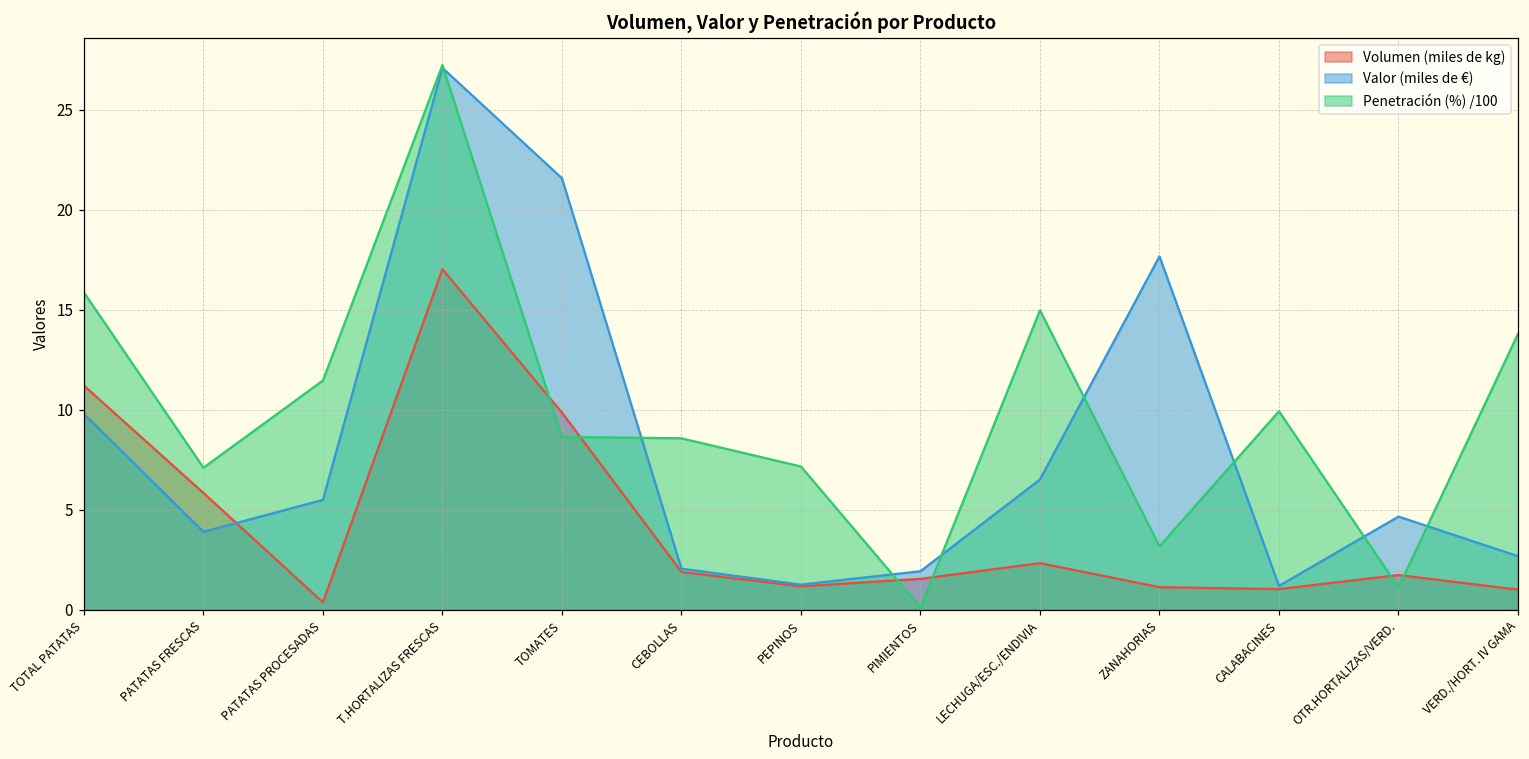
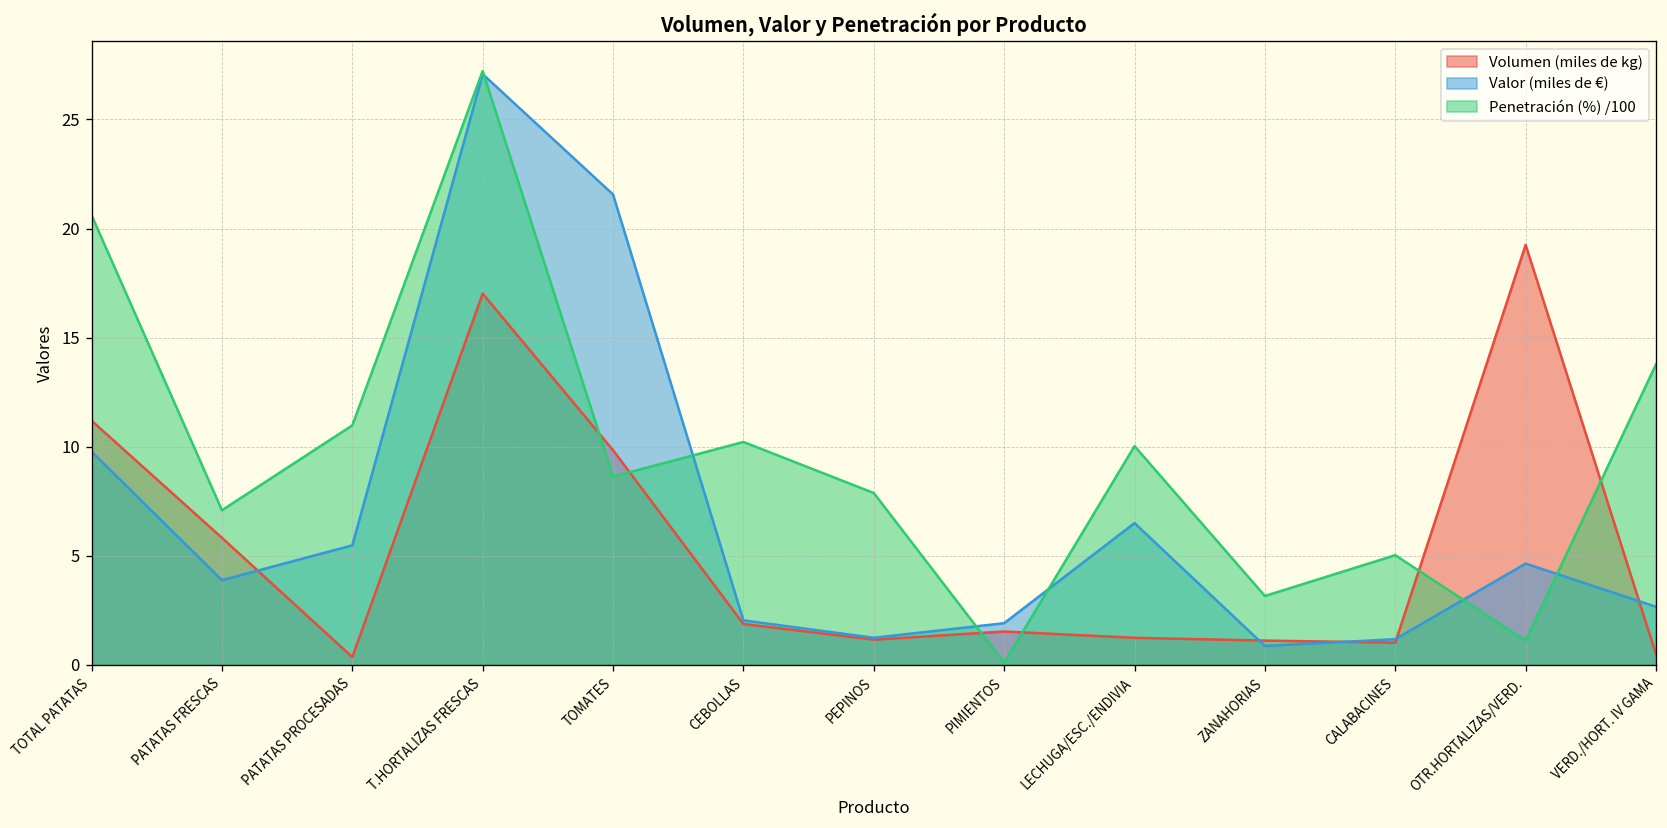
Penetración (%) /100, TOTAL PATATAS: 15.9 -> 20.6
Penetración (%) /100, PATATAS PROCESADAS: 11.5 -> 11.0
Penetración (%) /100, CEBOLLAS: 8.6 -> 10.2
Penetración (%) /100, PEPINOS: 7.2 -> 7.9
Volumen (miles de kg), LECHUGA/ESC./ENDIVIA: 2.3 -> 1.2
Penetración (%) /100, LECHUGA/ESC./ENDIVIA: 15.0 -> 10.0
Valor (miles de €), ZANAHORIAS: 17.7 -> 0.9
Penetración (%) /100, CALABACINES: 9.9 -> 5.0
Volumen (miles de kg), OTR.HORTALIZAS/VERD.: 1.7 -> 19.3
Volumen (miles de kg), VERD./HORT. IV GAMA: 1.0 -> 0.5
